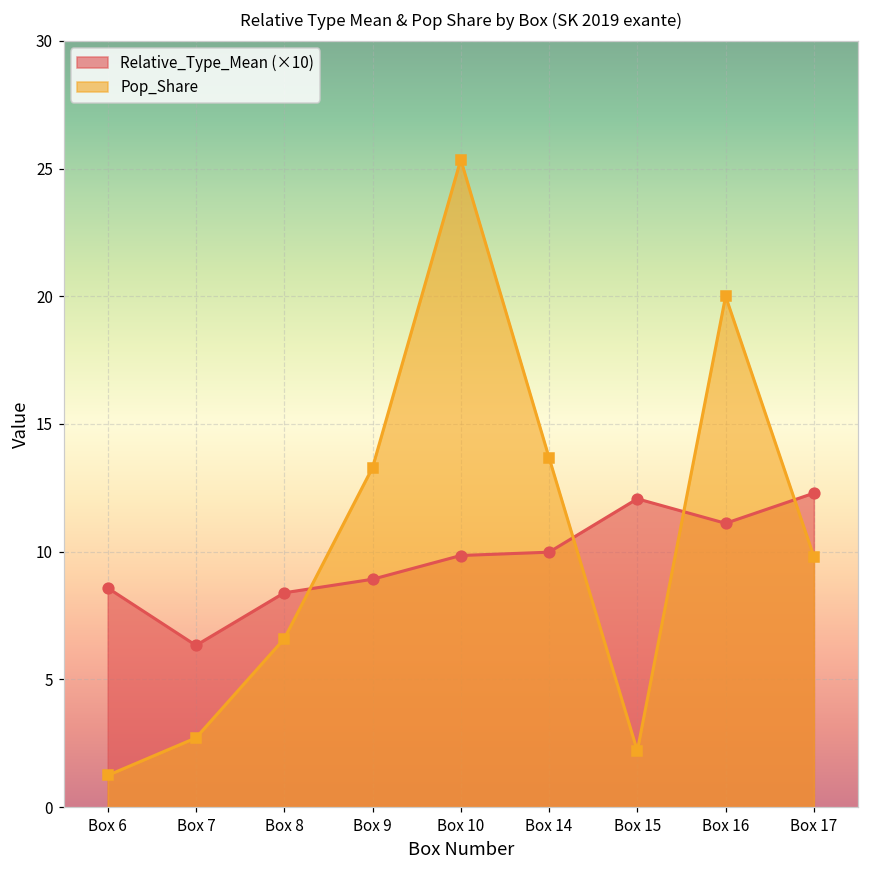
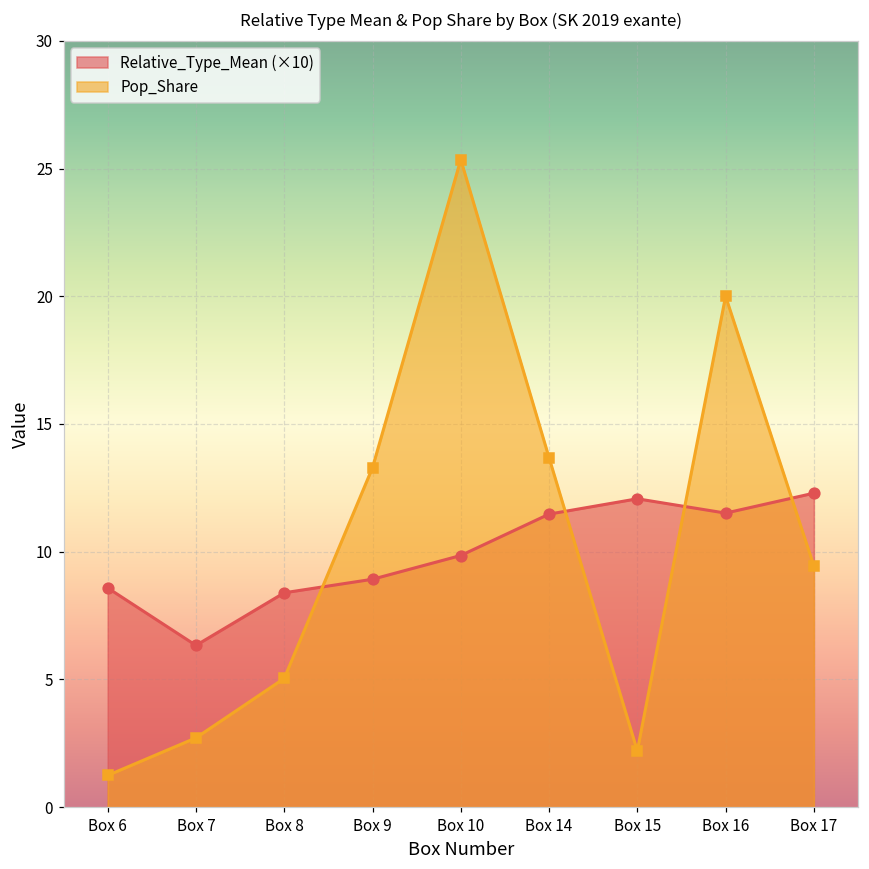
Pop_Share, Box 8: 6.6 -> 5.0
Relative_Type_Mean (×10), Box 14: 10.0 -> 11.5
Relative_Type_Mean (×10), Box 16: 11.1 -> 11.5
Pop_Share, Box 17: 9.8 -> 9.4
